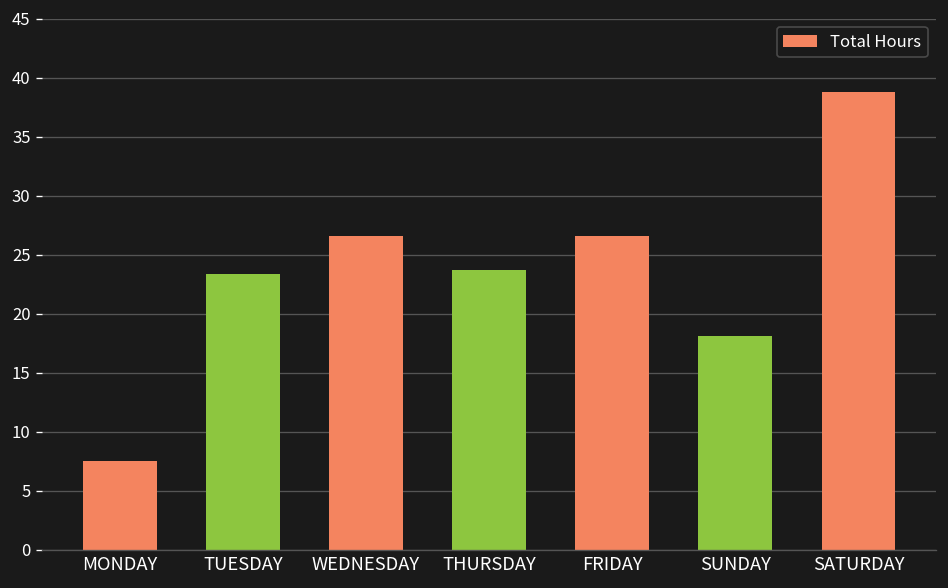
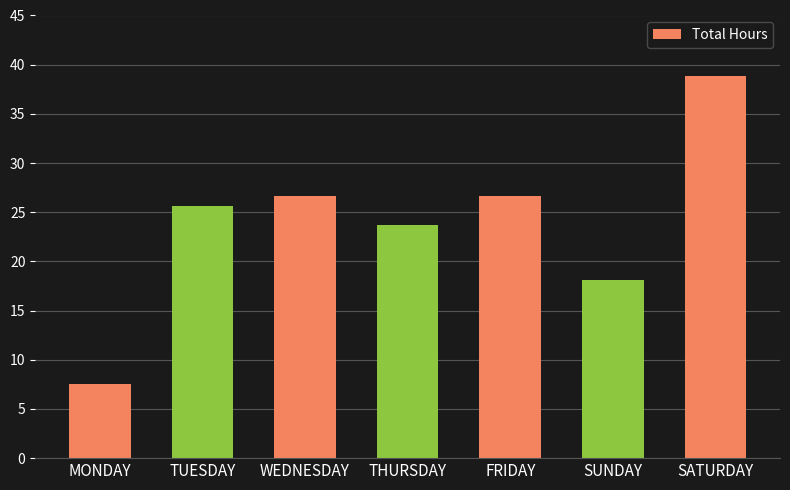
TUESDAY: 23 -> 26
